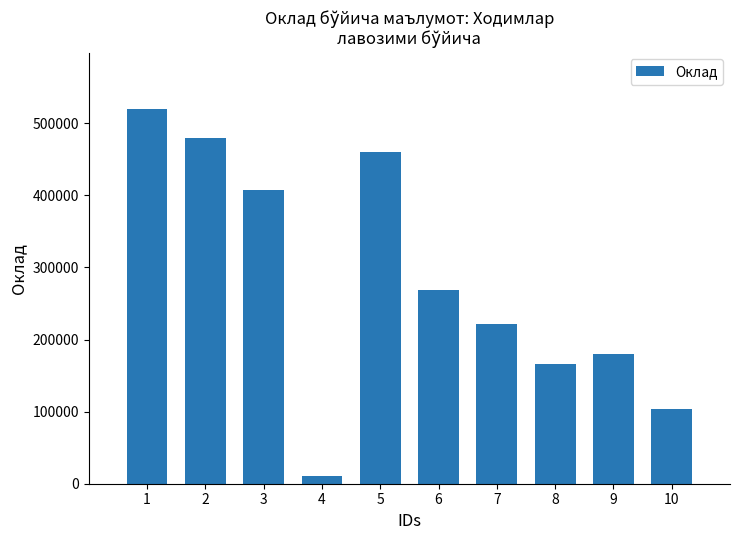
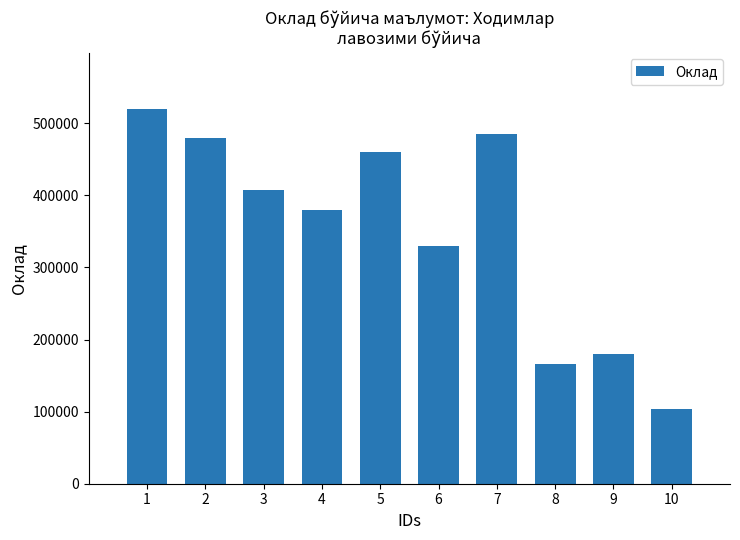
4: 10000 -> 380000
6: 270000 -> 330000
7: 220000 -> 480000
